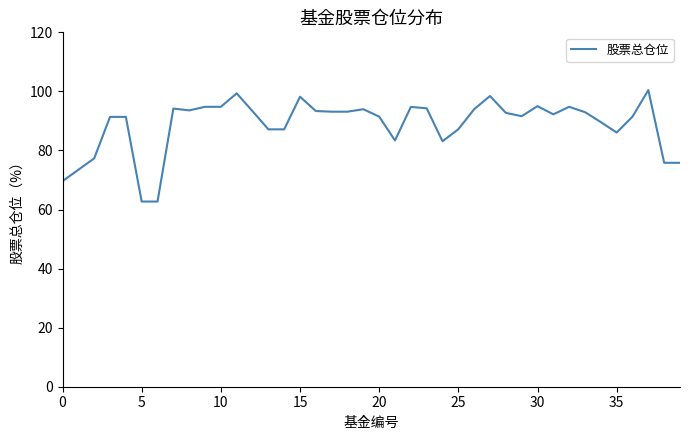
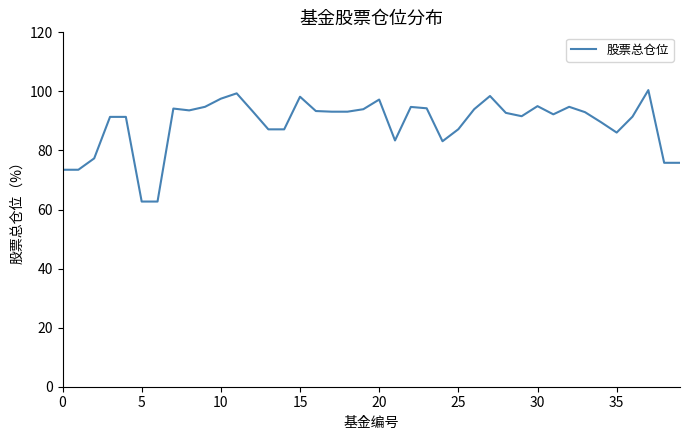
0: 70 -> 73
10: 95 -> 98
20: 91 -> 97
